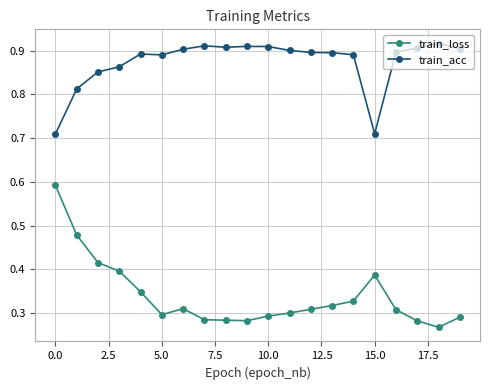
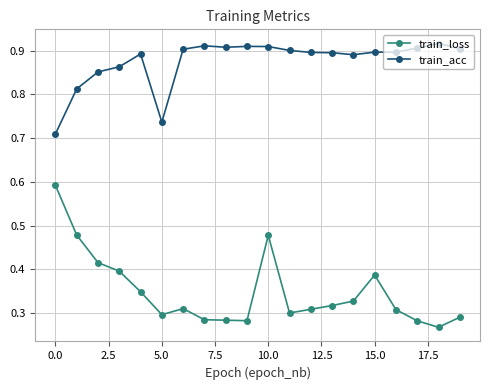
train_acc, 5.0: 0.89 -> 0.74
train_loss, 10.0: 0.29 -> 0.48
train_acc, 15.0: 0.71 -> 0.90
